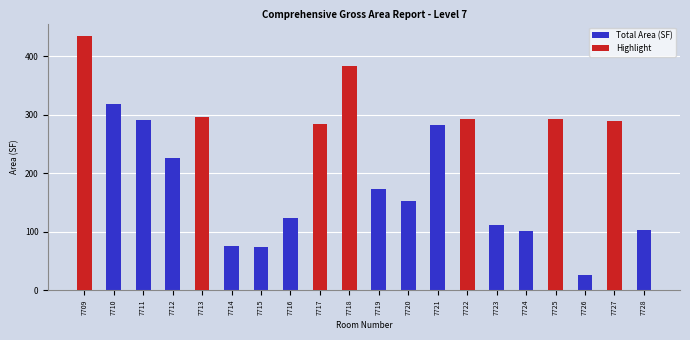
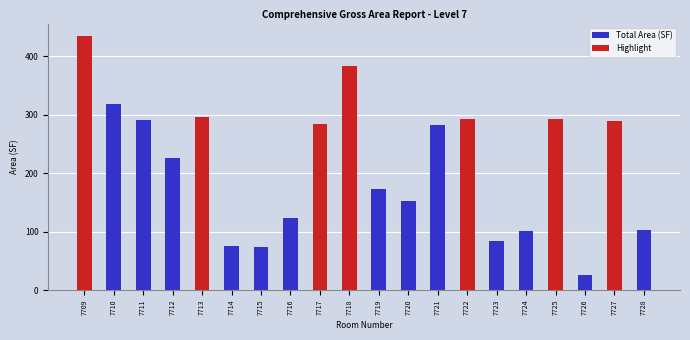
Total Area (SF), 7723: 110 -> 80
